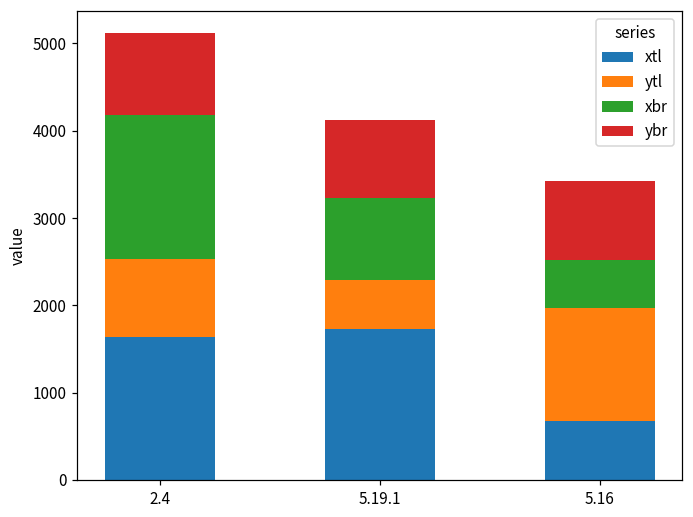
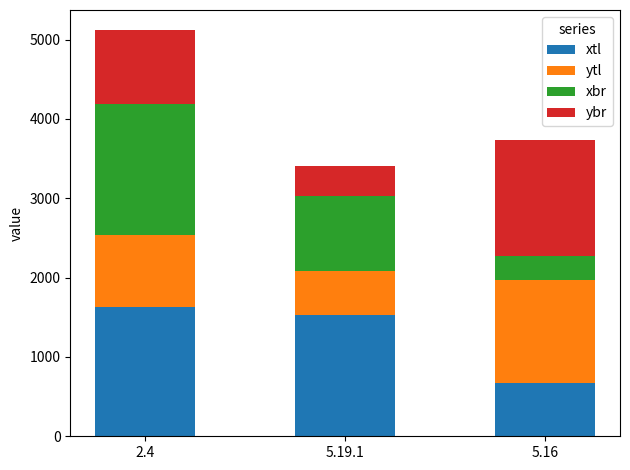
xtl, 5.19.1: 1700 -> 1500
ybr, 5.19.1: 900 -> 400
xbr, 5.16: 600 -> 300
ybr, 5.16: 900 -> 1500
